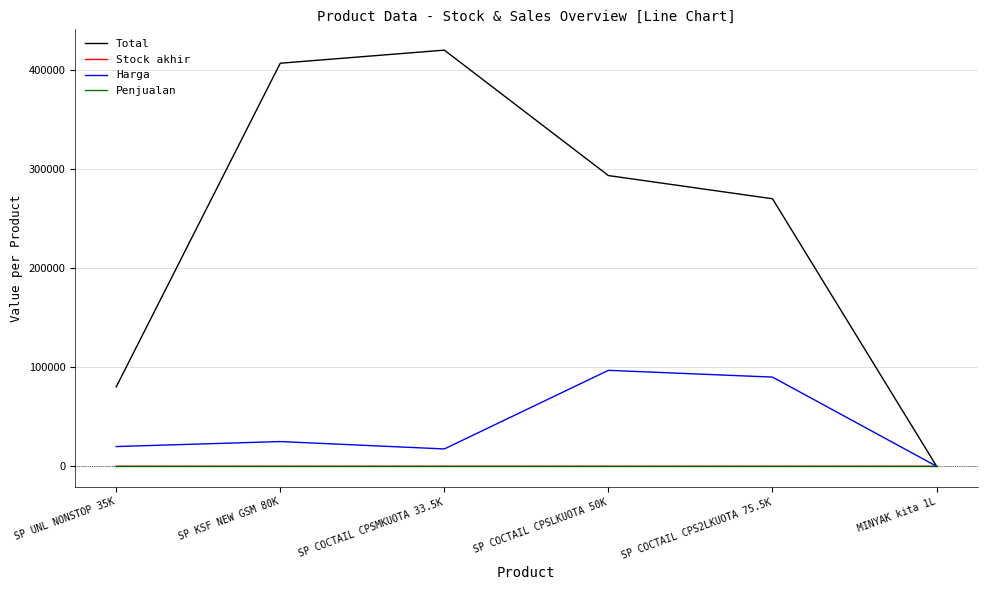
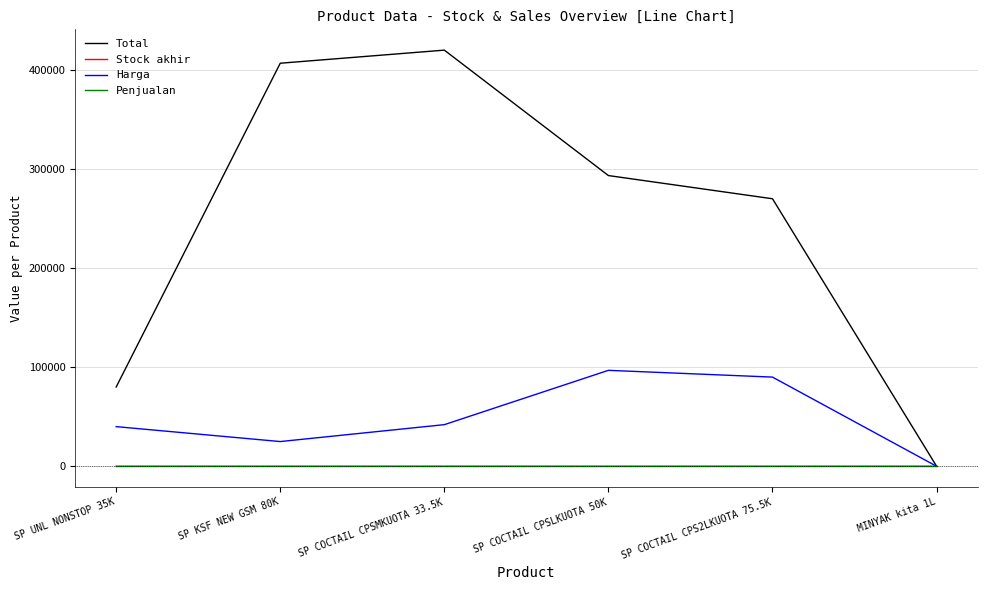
Harga, SP UNL NONSTOP 35K: 20000 -> 40000
Harga, SP COCTAIL CPSMKUOTA 33.5K: 20000 -> 40000
